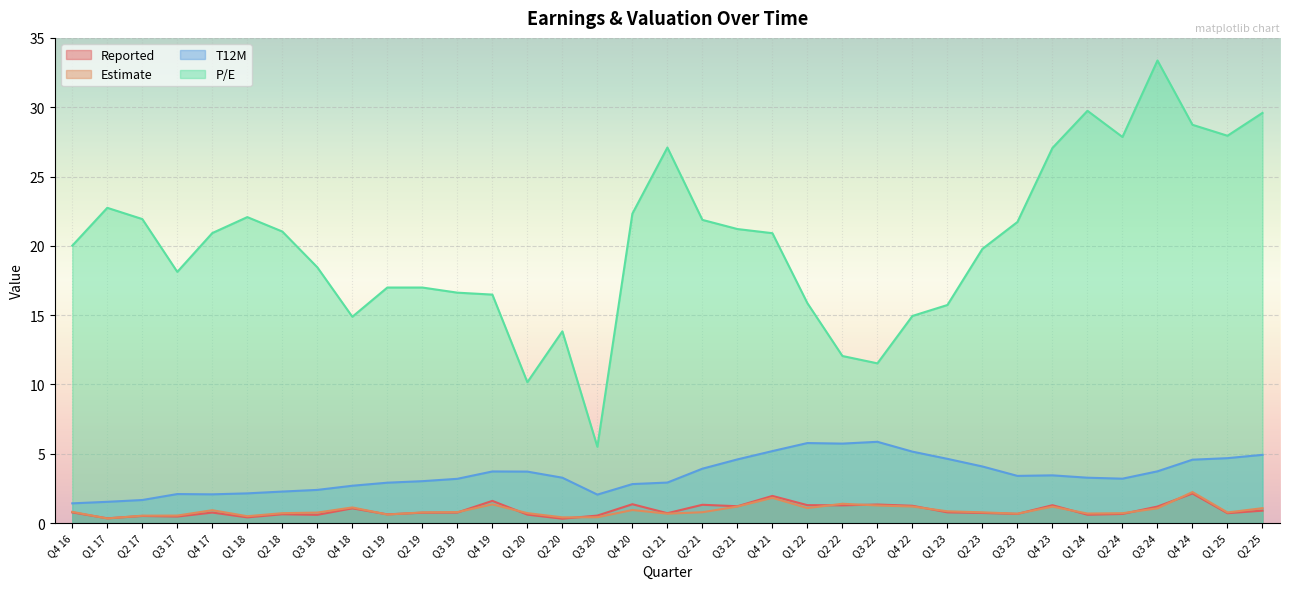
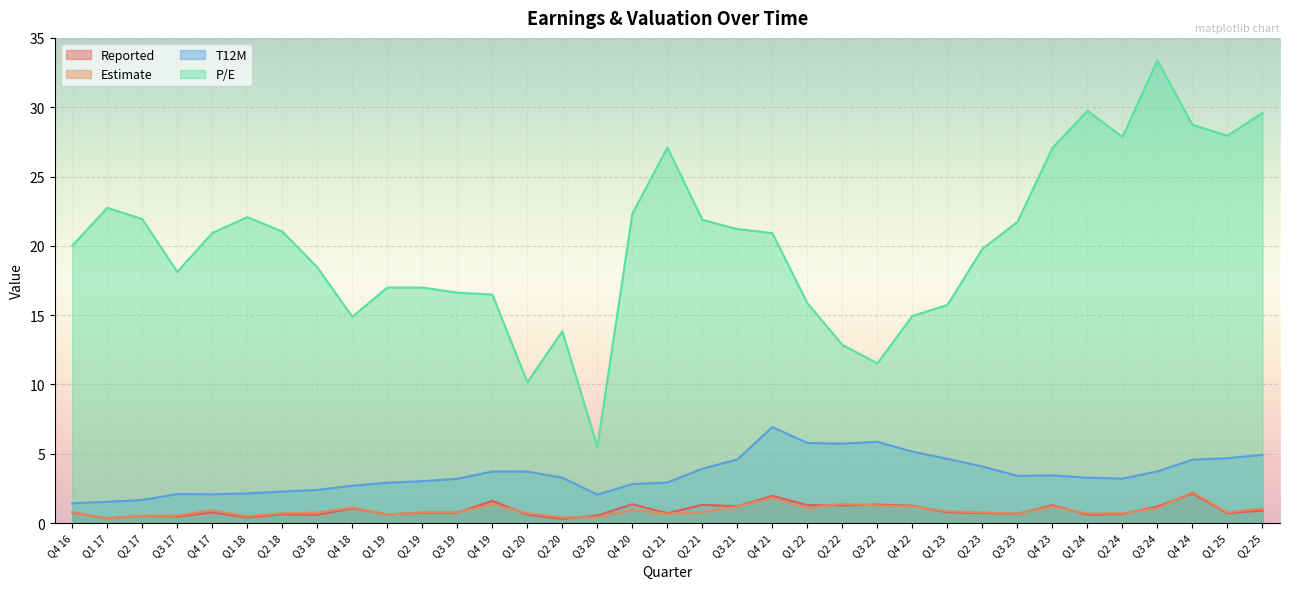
T12M, Q4 21: 5.2 -> 6.9
P/E, Q2 22: 12.1 -> 12.9
